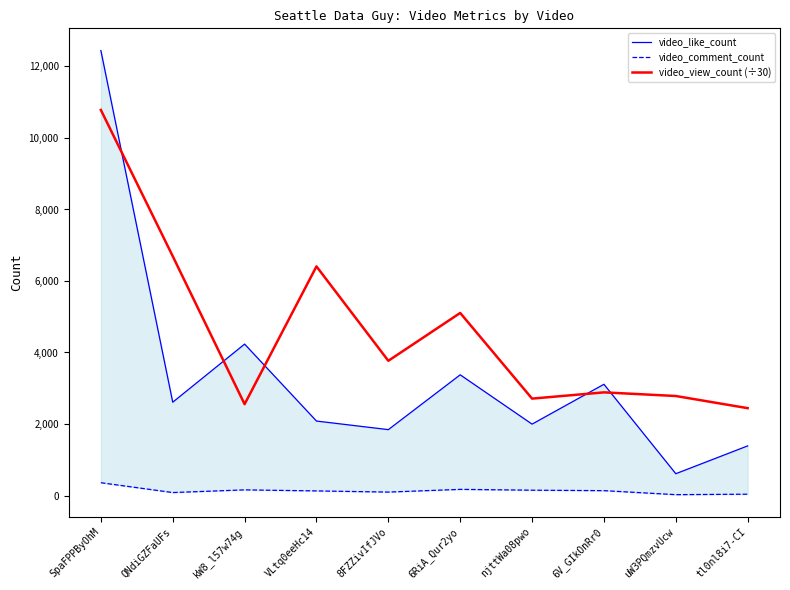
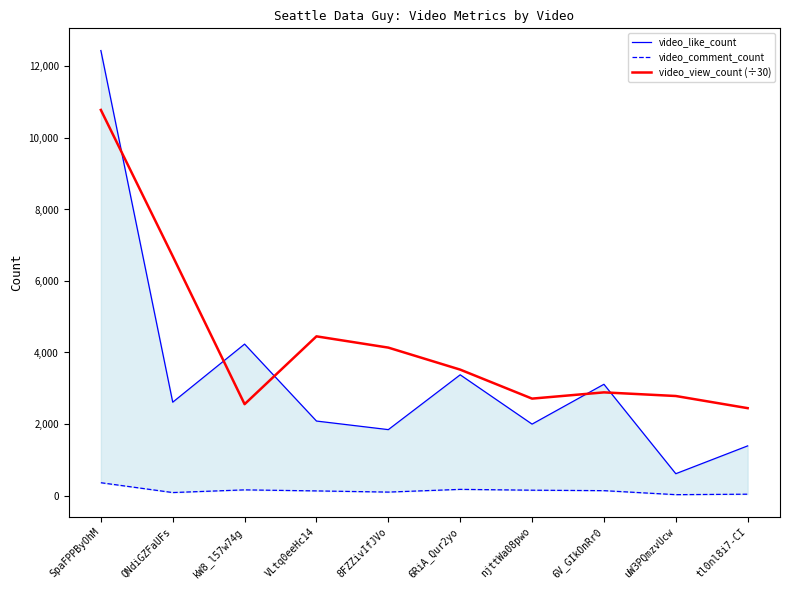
video_view_count (÷30), VLtq0eeHc14: 6,400 -> 4,500
video_view_count (÷30), 8FZZivIfJVo: 3,800 -> 4,100
video_view_count (÷30), 6RiA_Qur2yo: 5,100 -> 3,500
